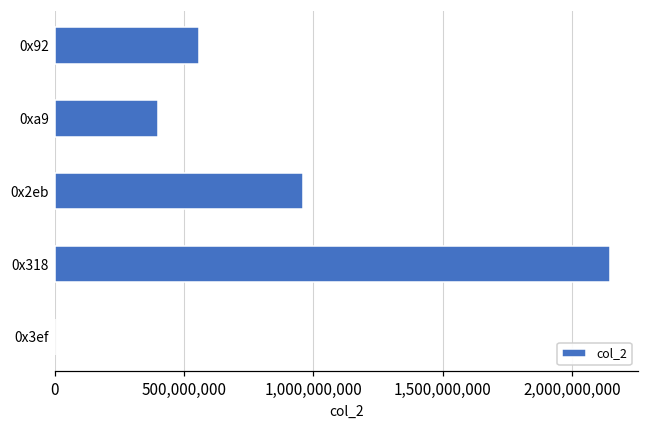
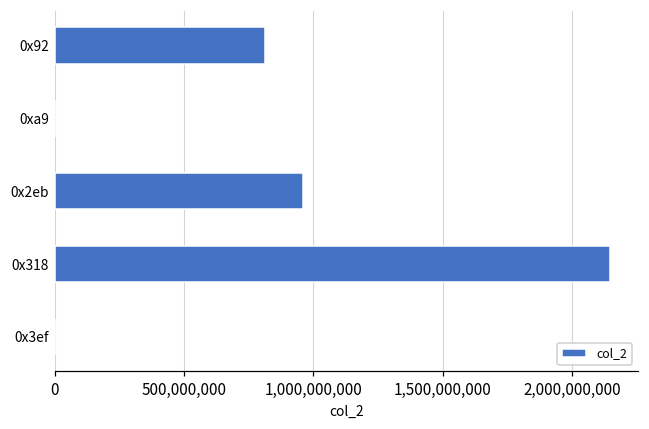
0x92: 560,000,000 -> 810,000,000
0xa9: 400,000,000 -> 0
